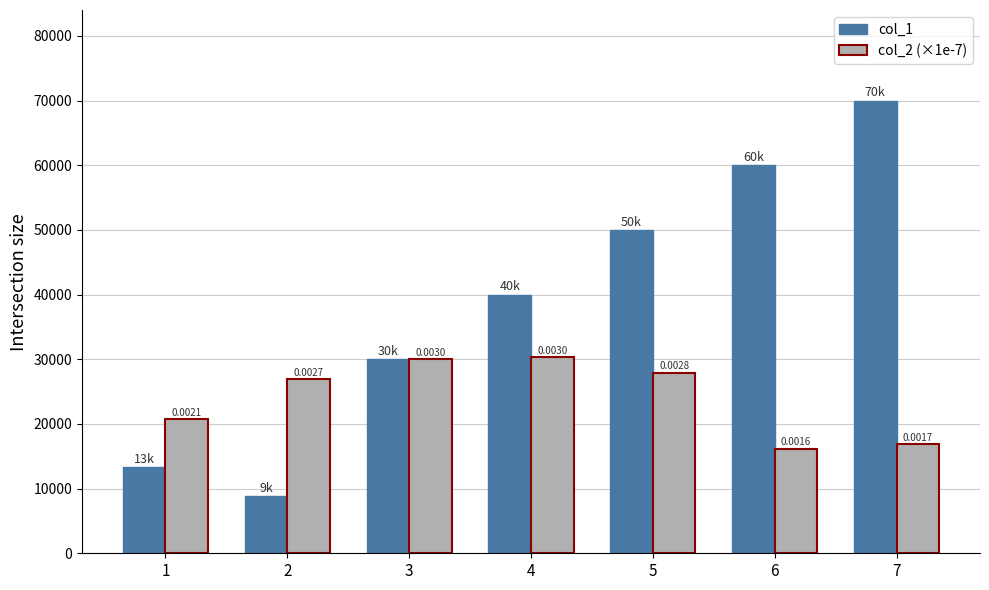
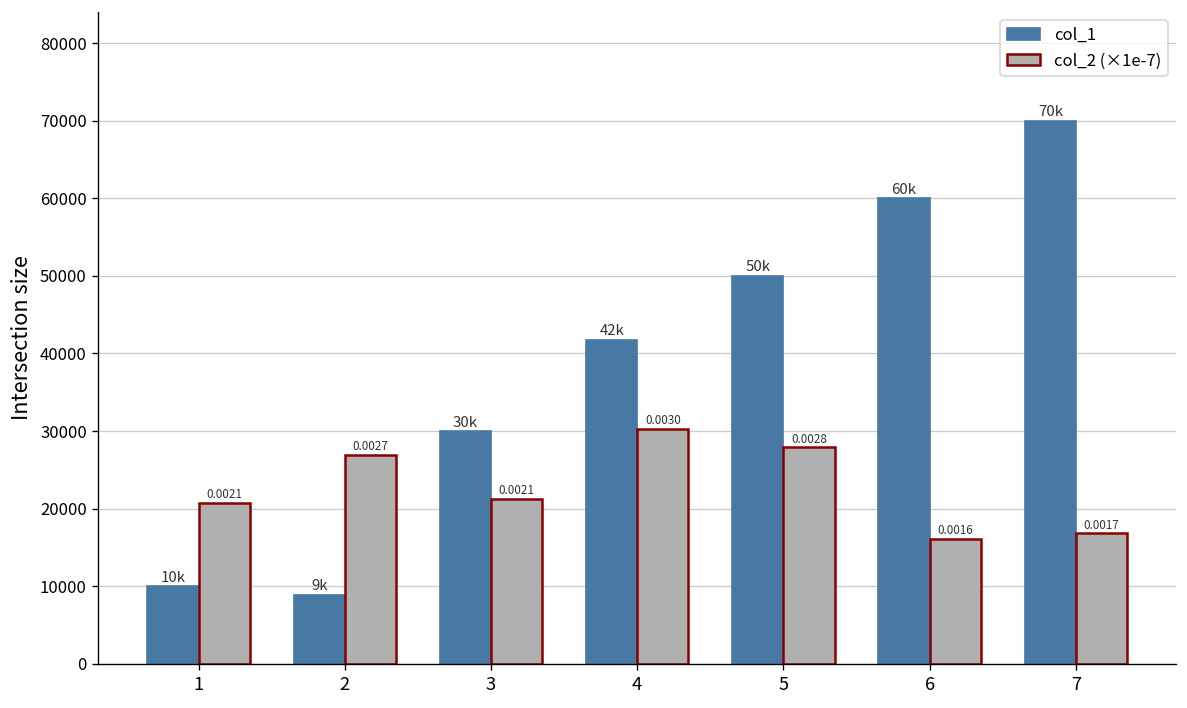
col_1, 1: 13k -> 10k
col_2 (×1e-7), 3: 0.0030 -> 0.0021
col_1, 4: 40k -> 42k
